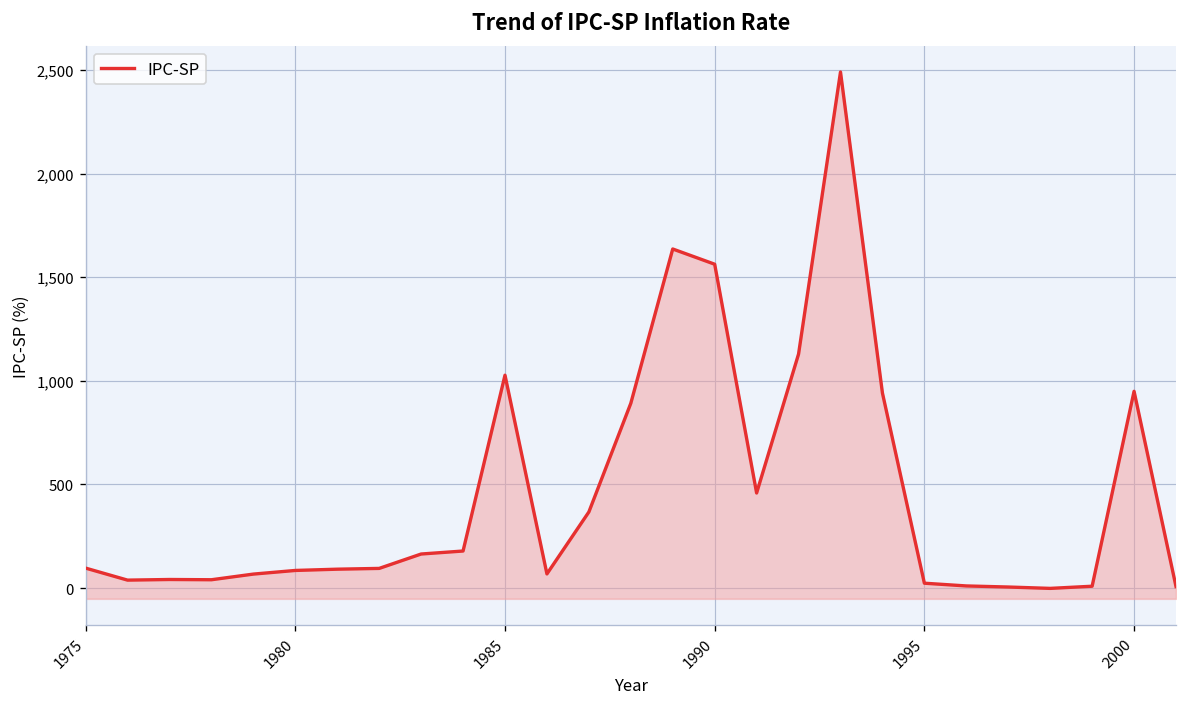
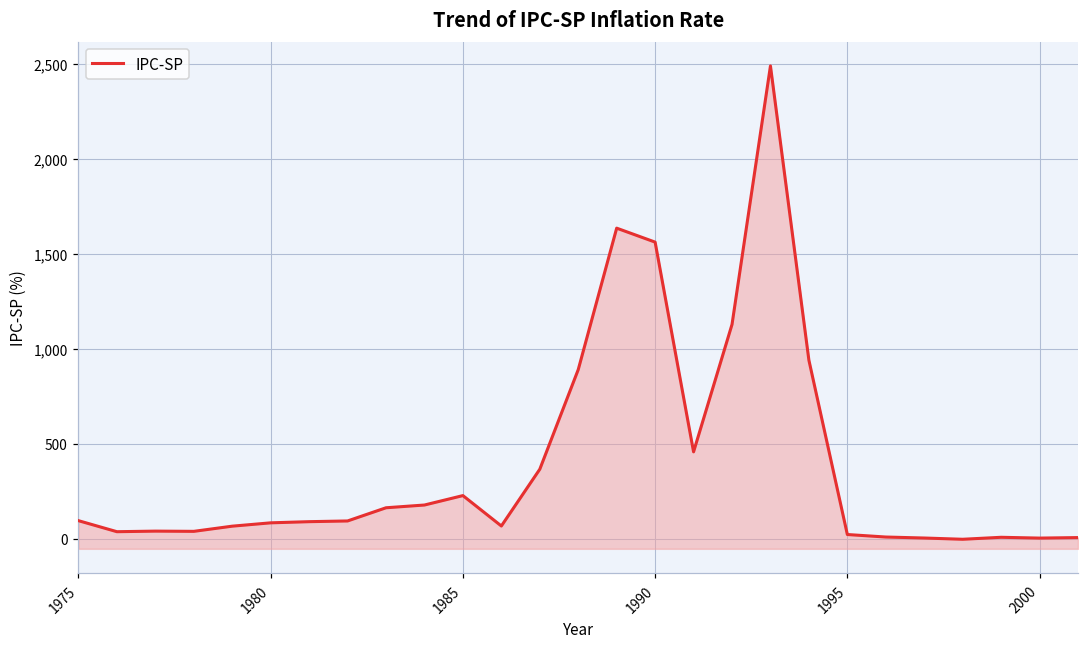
1985: 1,030 -> 230
2000: 950 -> 0
